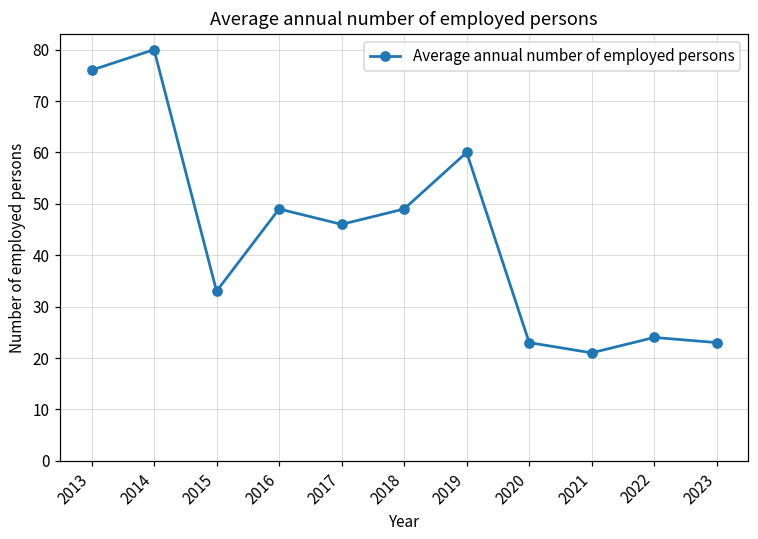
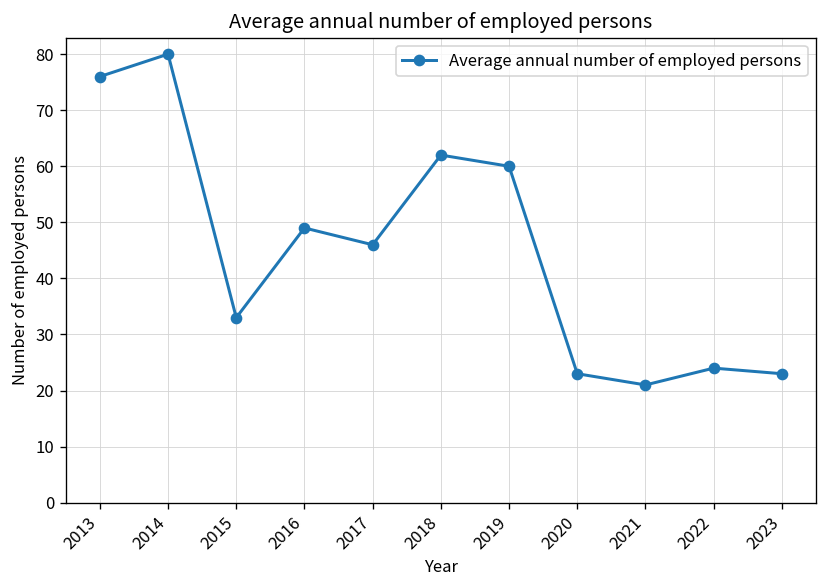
2018: 49 -> 62
